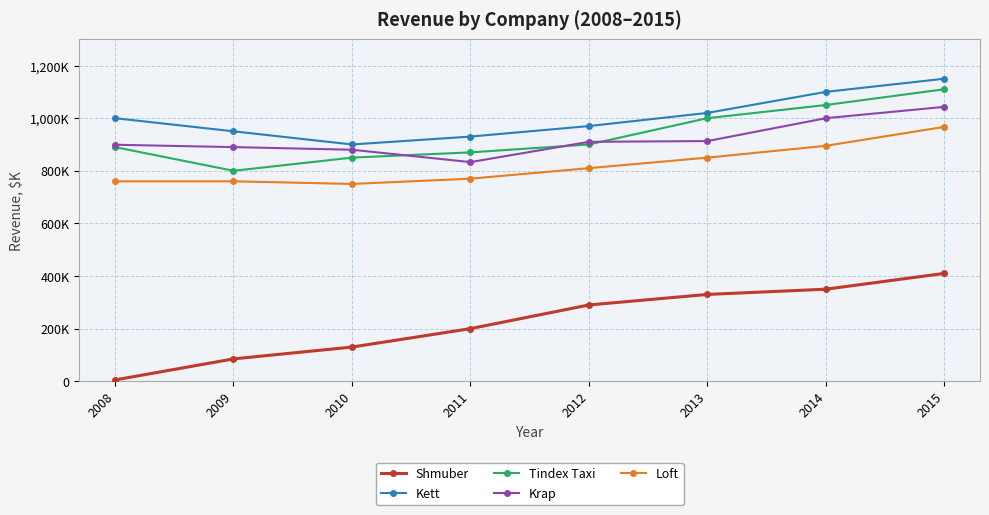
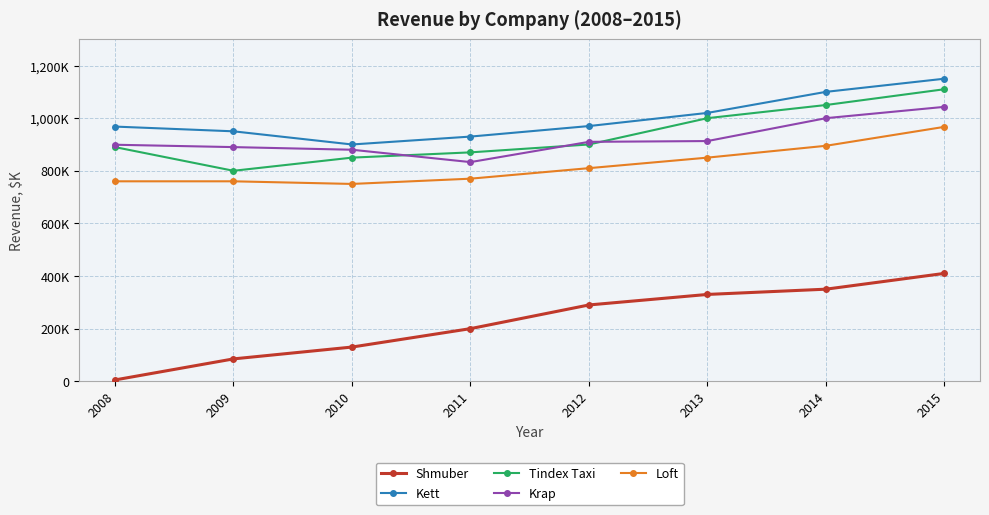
Kett, 2008: 1,000,000 -> 970,000
